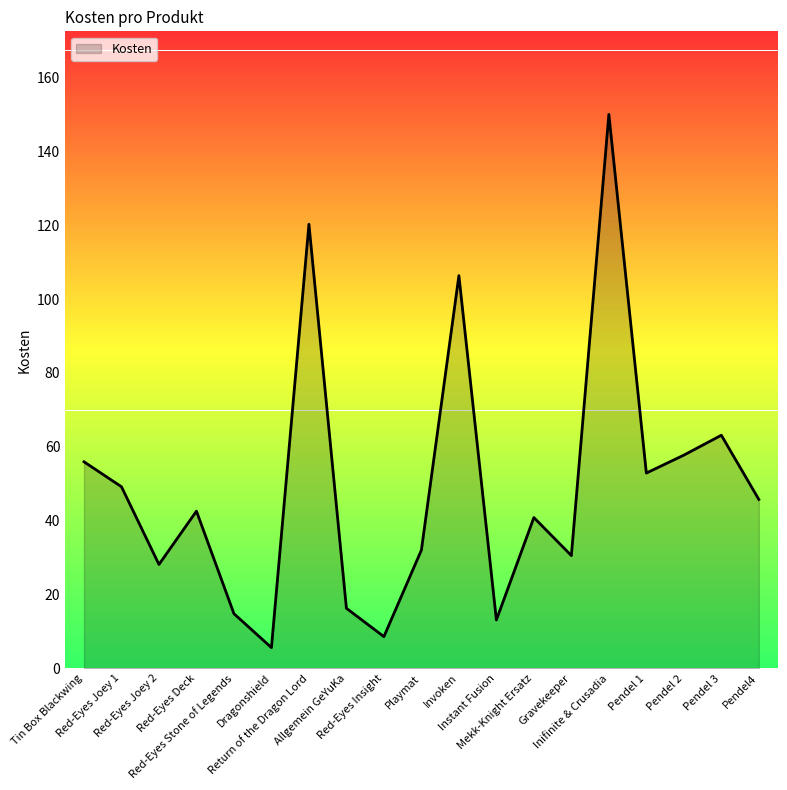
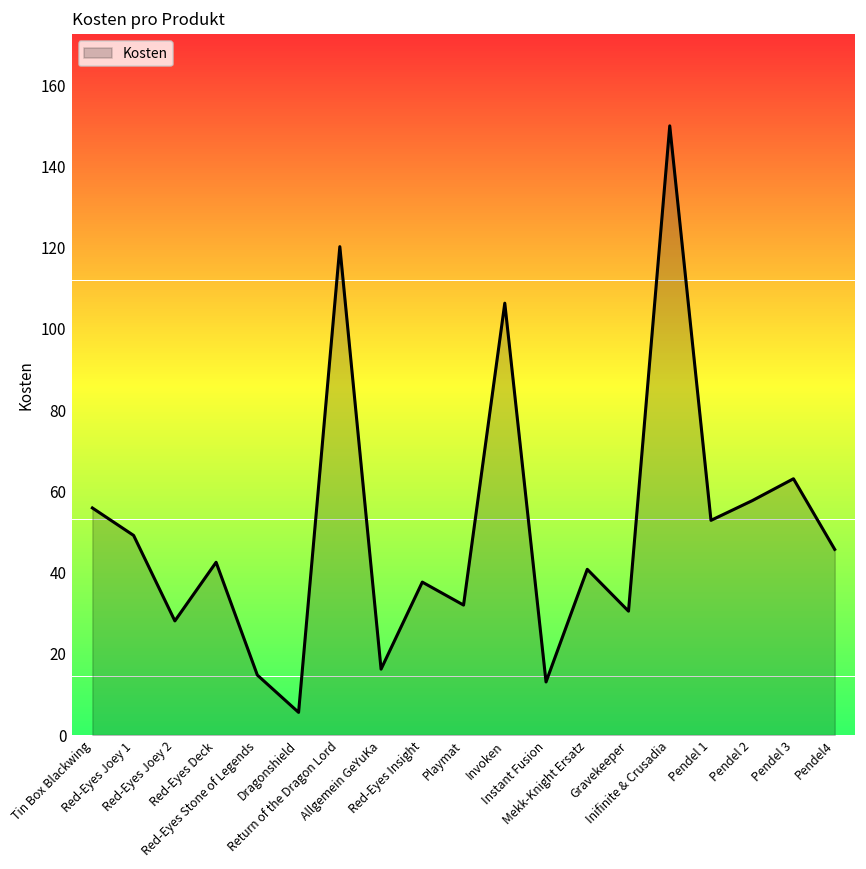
Red-Eyes Insight: 9 -> 38
